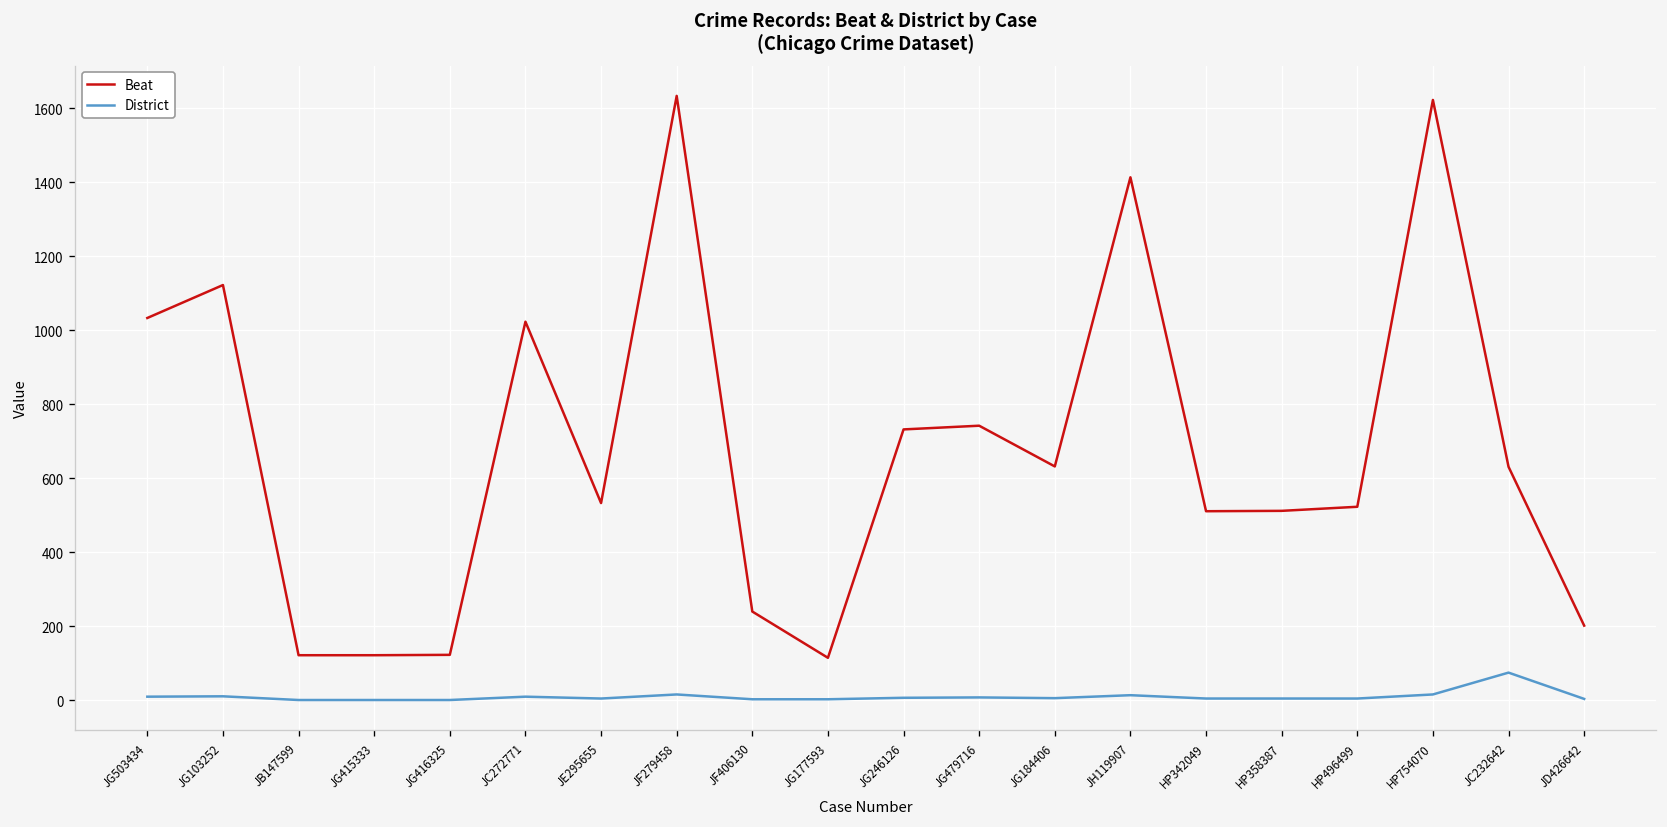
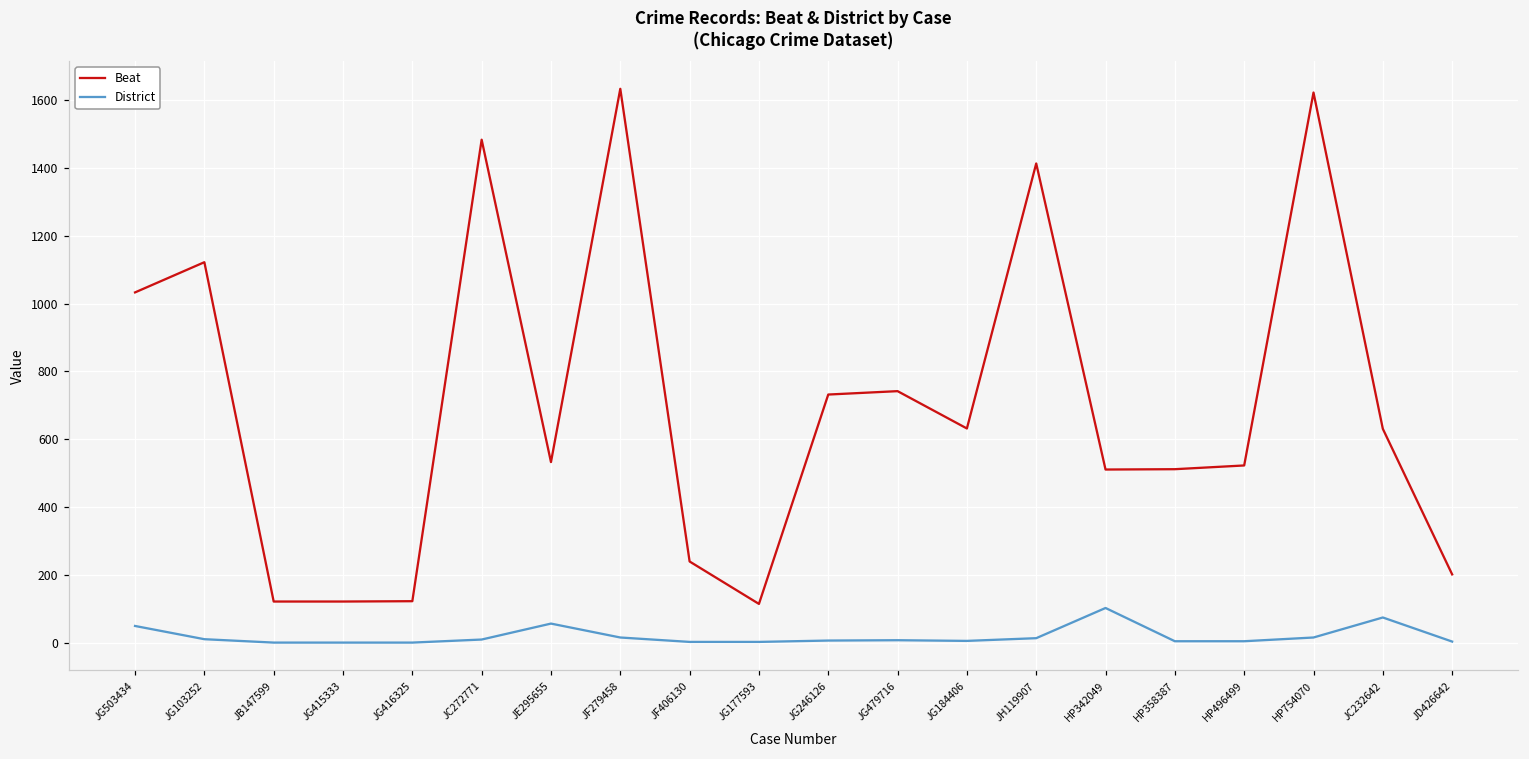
District, JG503434: 10 -> 50
Beat, JC272771: 1020 -> 1480
District, JE295655: 10 -> 60
District, HP342049: 10 -> 100
